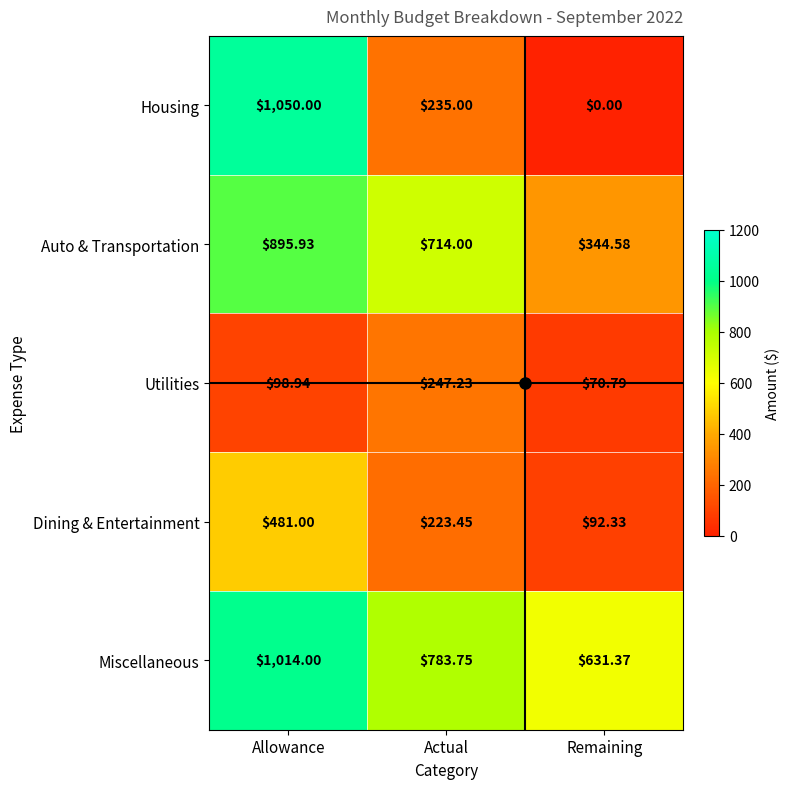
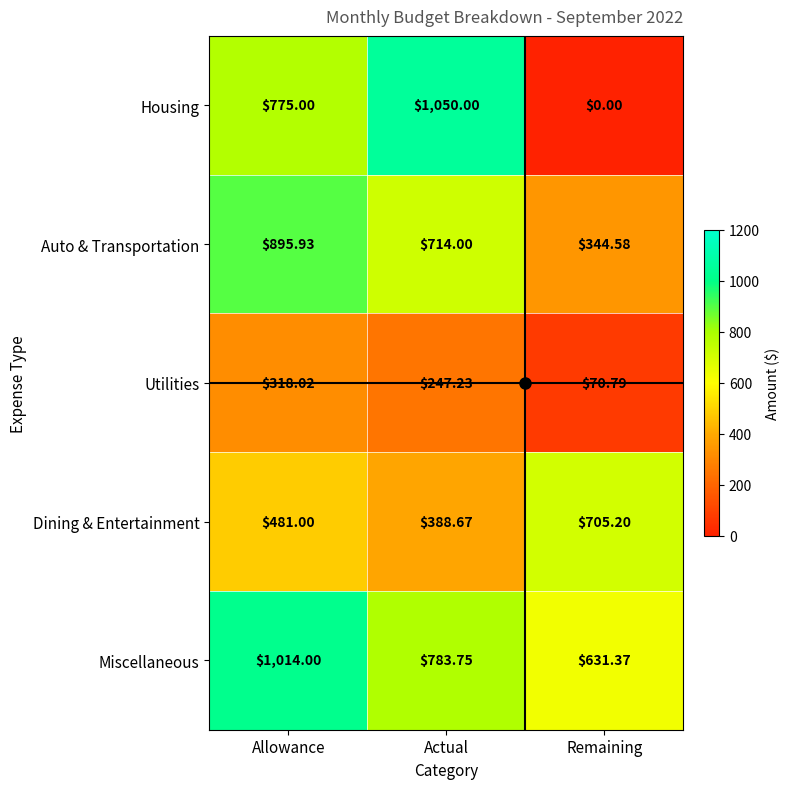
Housing, Allowance: $1,050.00 -> $775.00
Housing, Actual: $235.00 -> $1,050.00
Utilities, Allowance: $98.94 -> $318.02
Dining & Entertainment, Actual: $223.45 -> $388.67
Dining & Entertainment, Remaining: $92.33 -> $705.20
